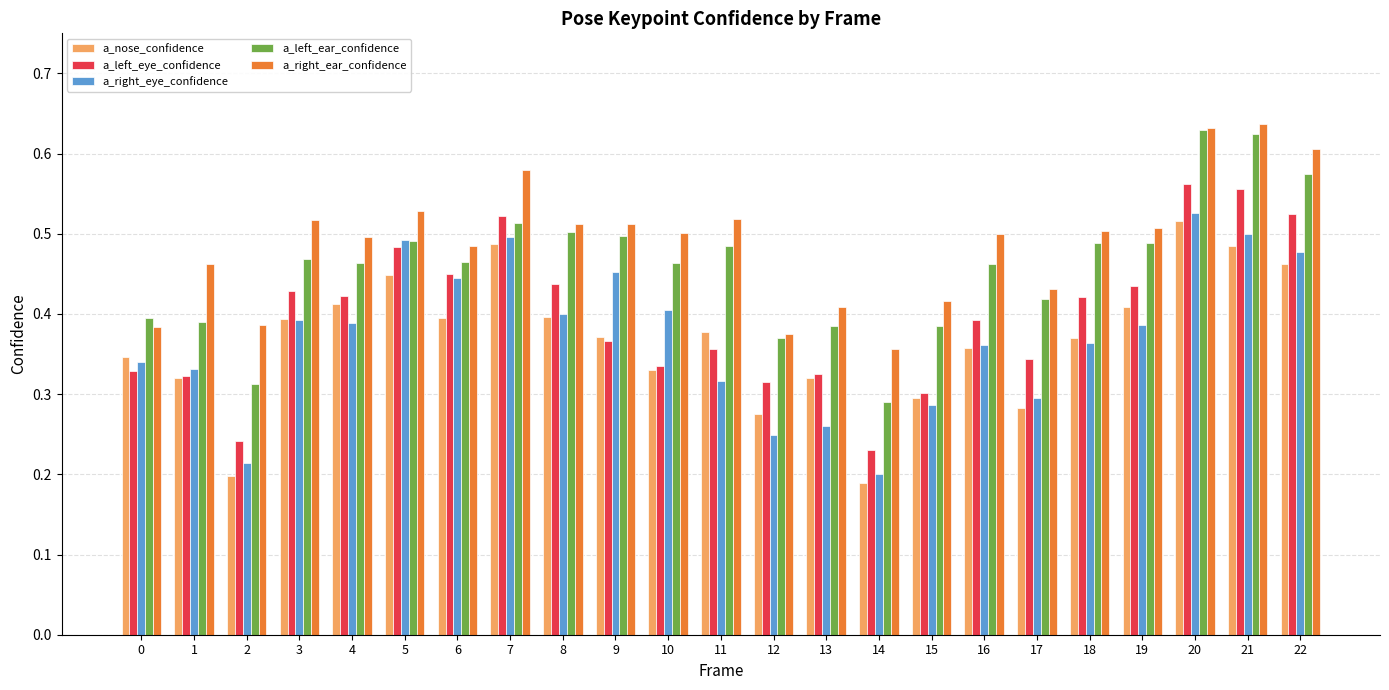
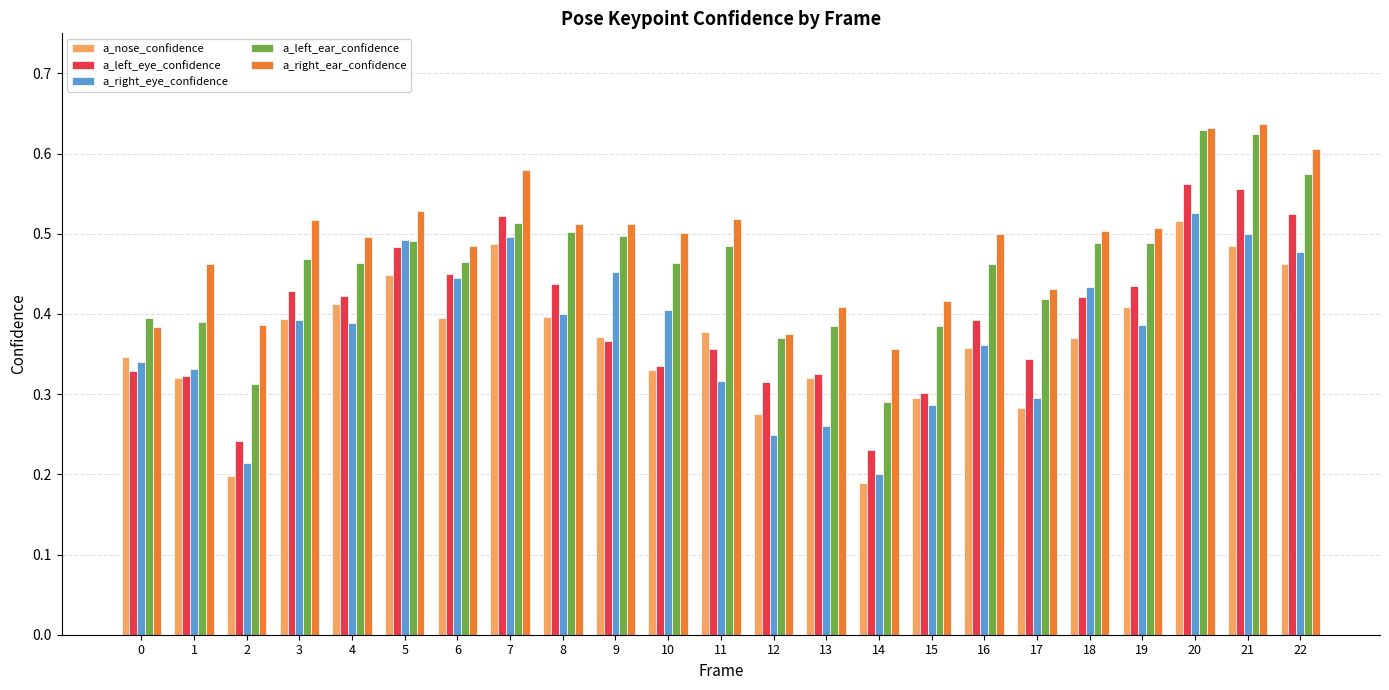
a_right_eye_confidence, 18: 0.36 -> 0.43
